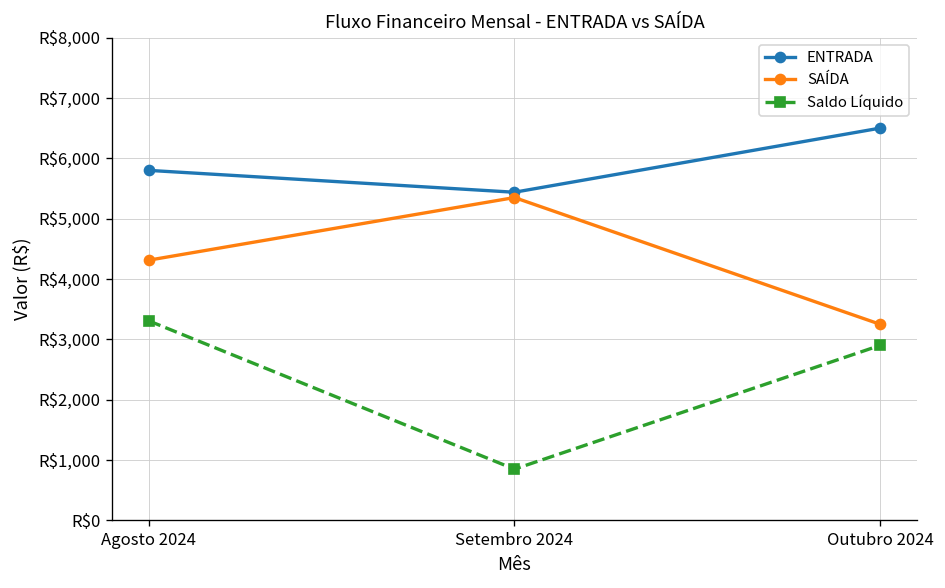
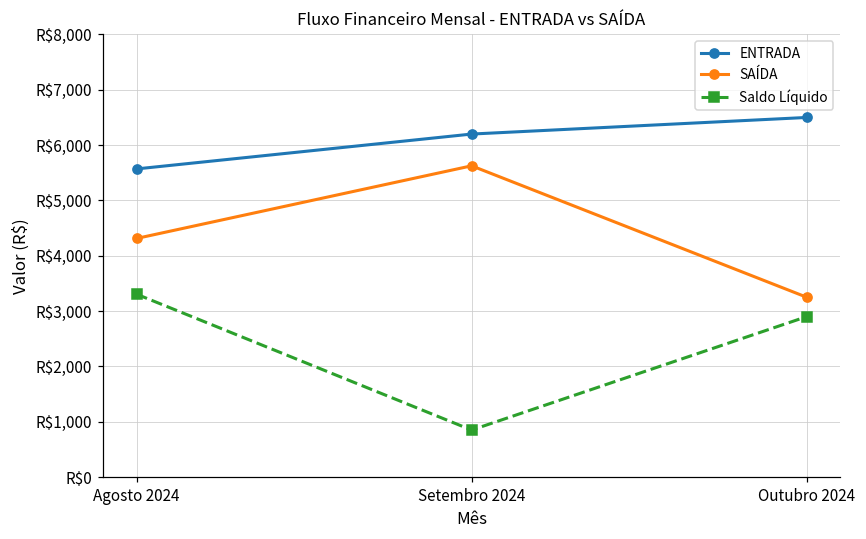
ENTRADA, Agosto 2024: R$5,800 -> R$5,600
ENTRADA, Setembro 2024: R$5,400 -> R$6,200
SAÍDA, Setembro 2024: R$5,400 -> R$5,600
